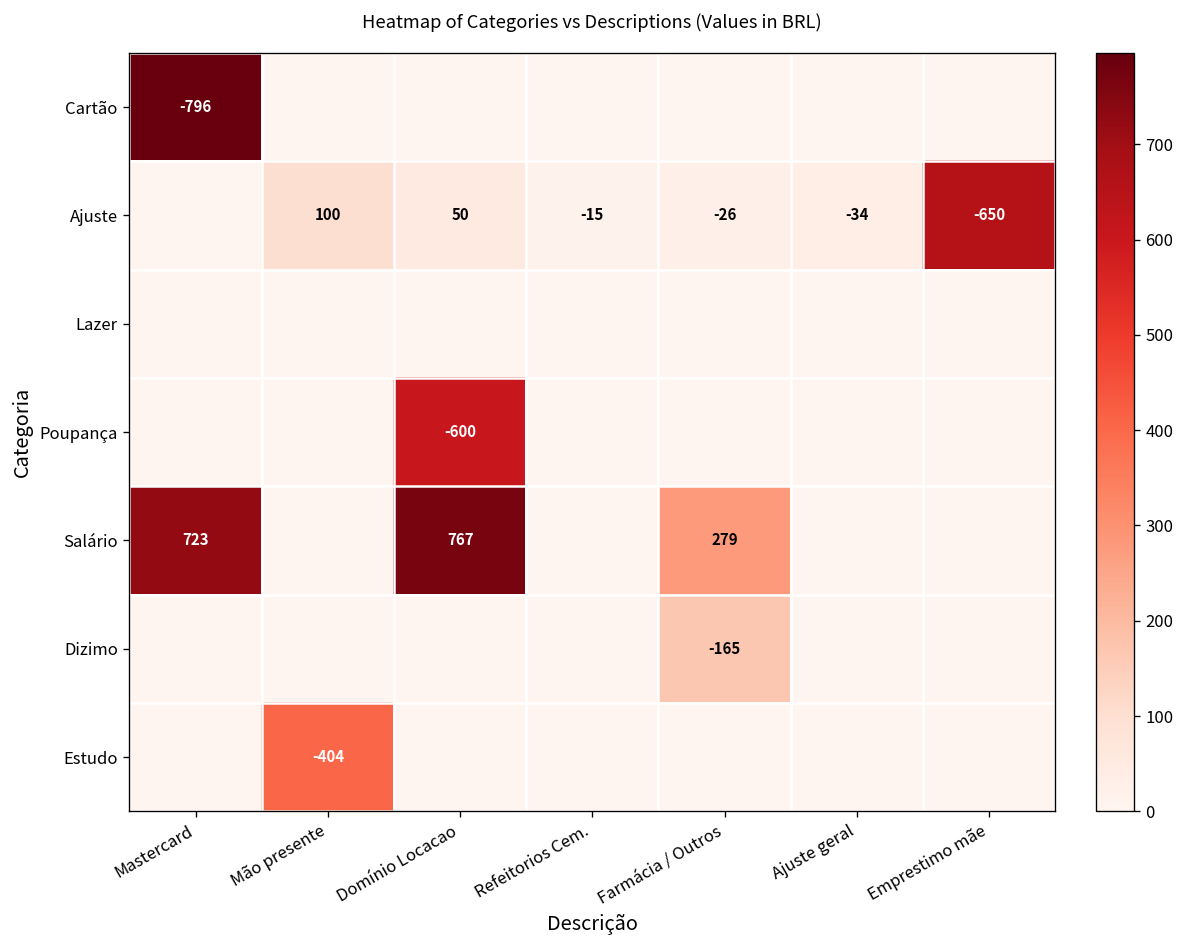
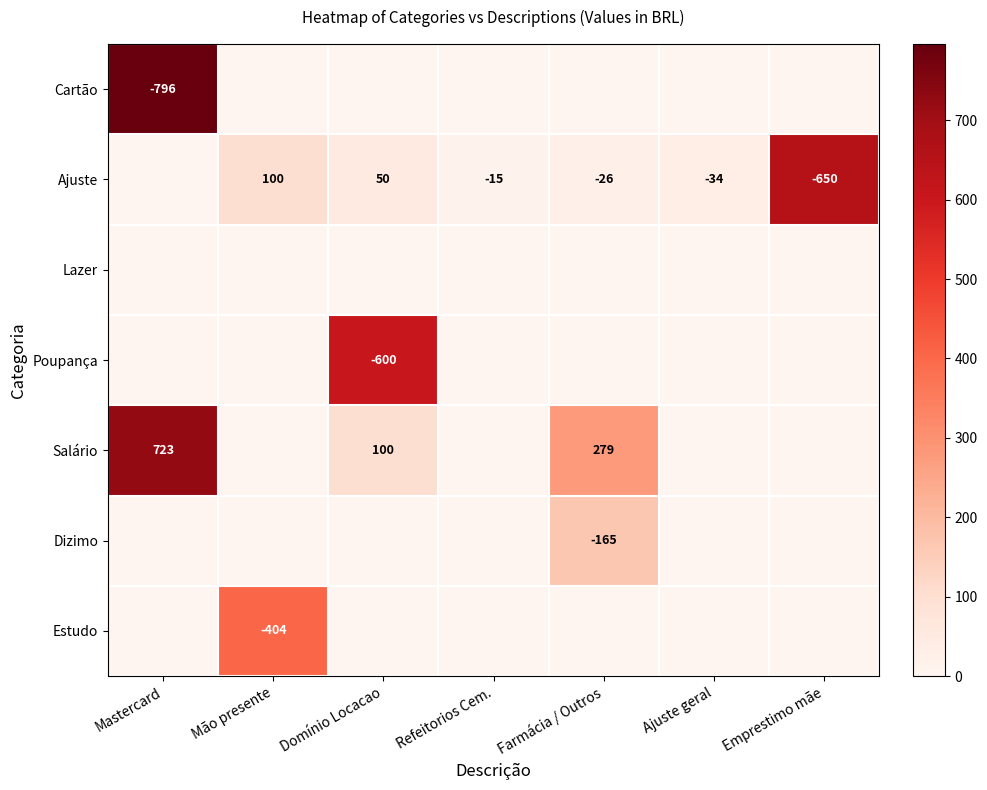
Salário, Domínio Locacao: 767 -> 100
